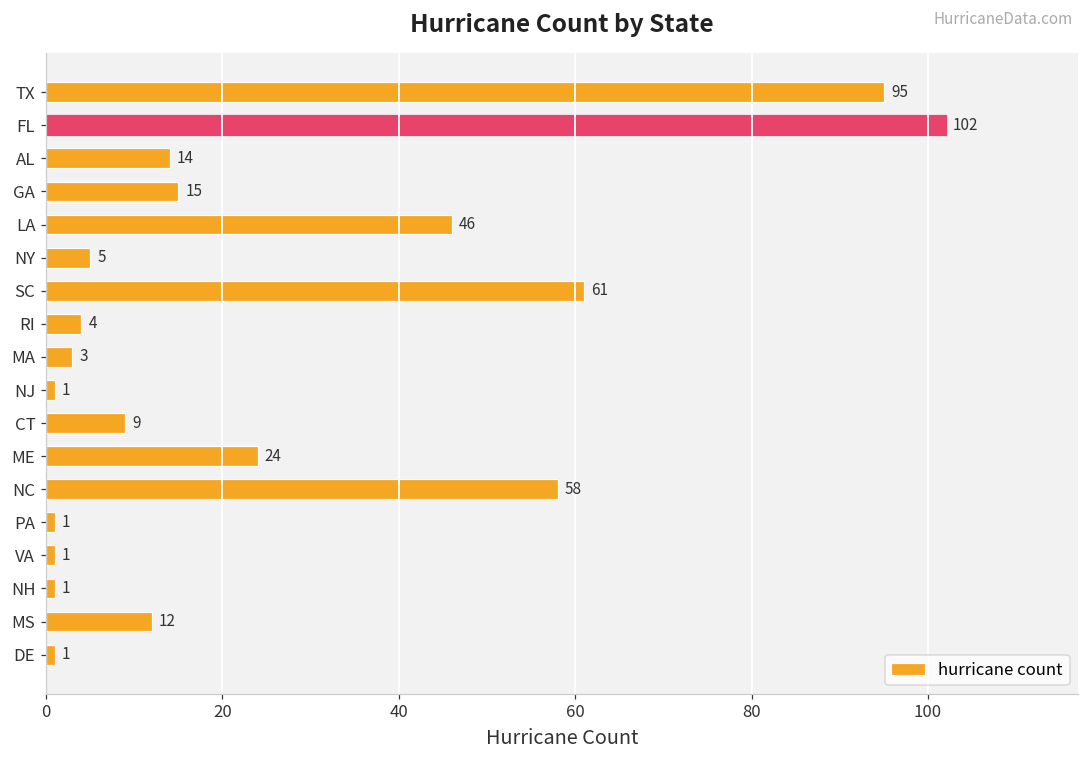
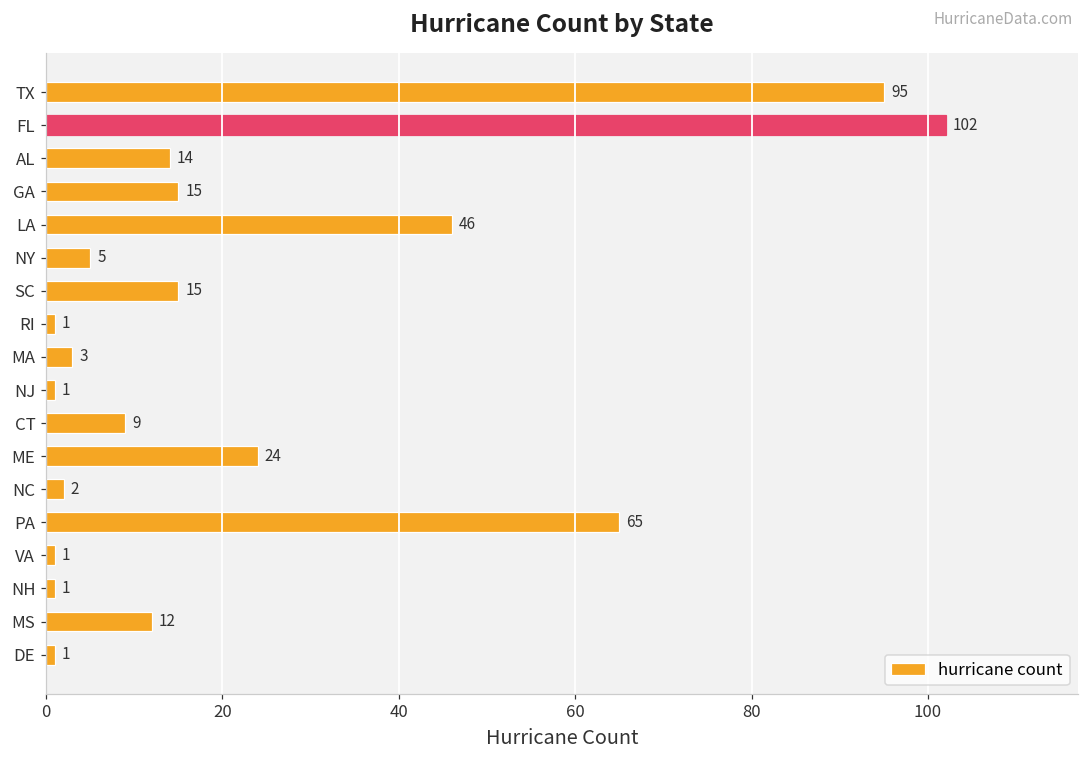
SC: 61 -> 15
RI: 4 -> 1
NC: 58 -> 2
PA: 1 -> 65
